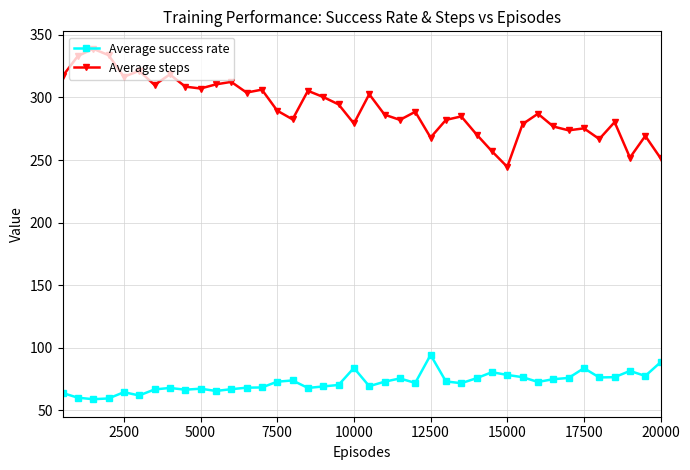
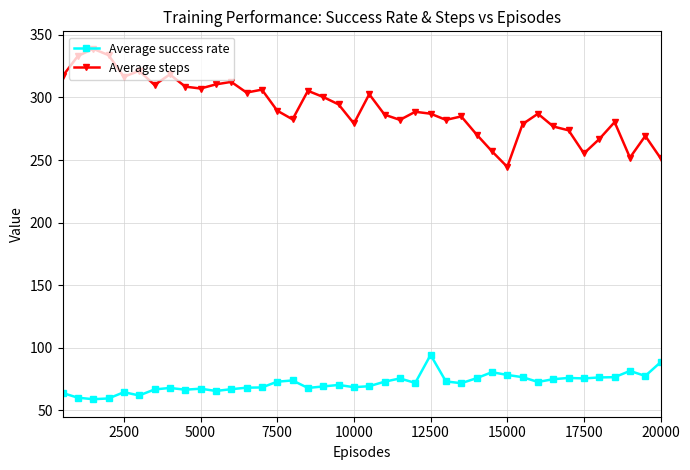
Average success rate, 10000: 84 -> 68
Average steps, 12500: 268 -> 287
Average success rate, 17500: 84 -> 75
Average steps, 17500: 275 -> 255
